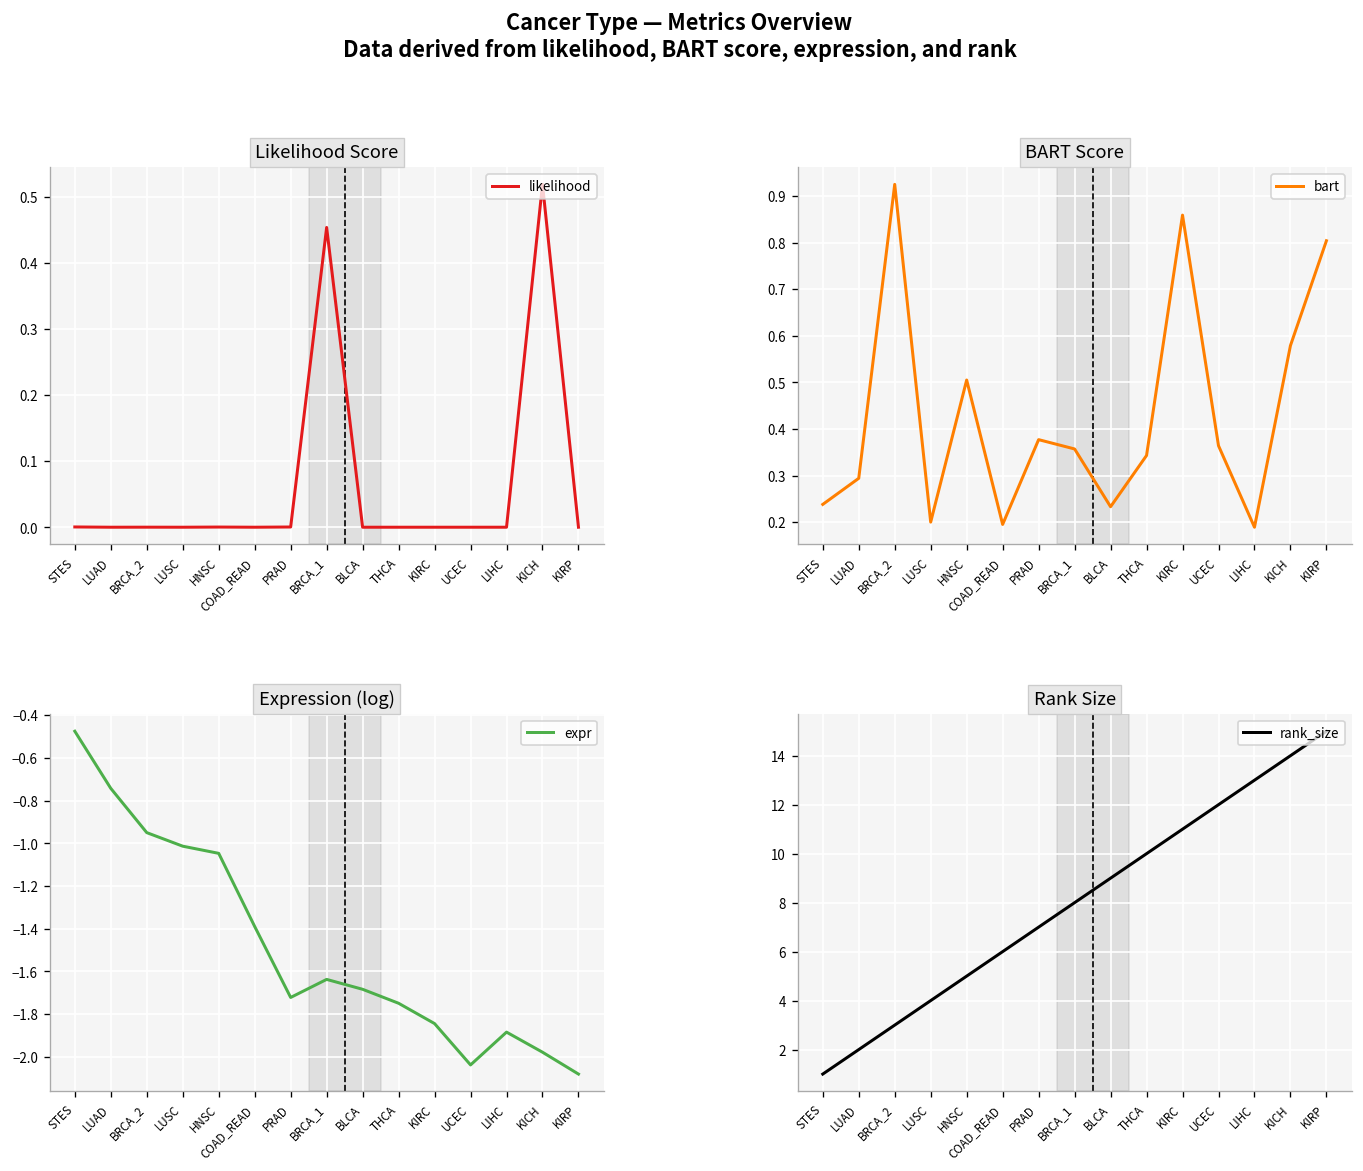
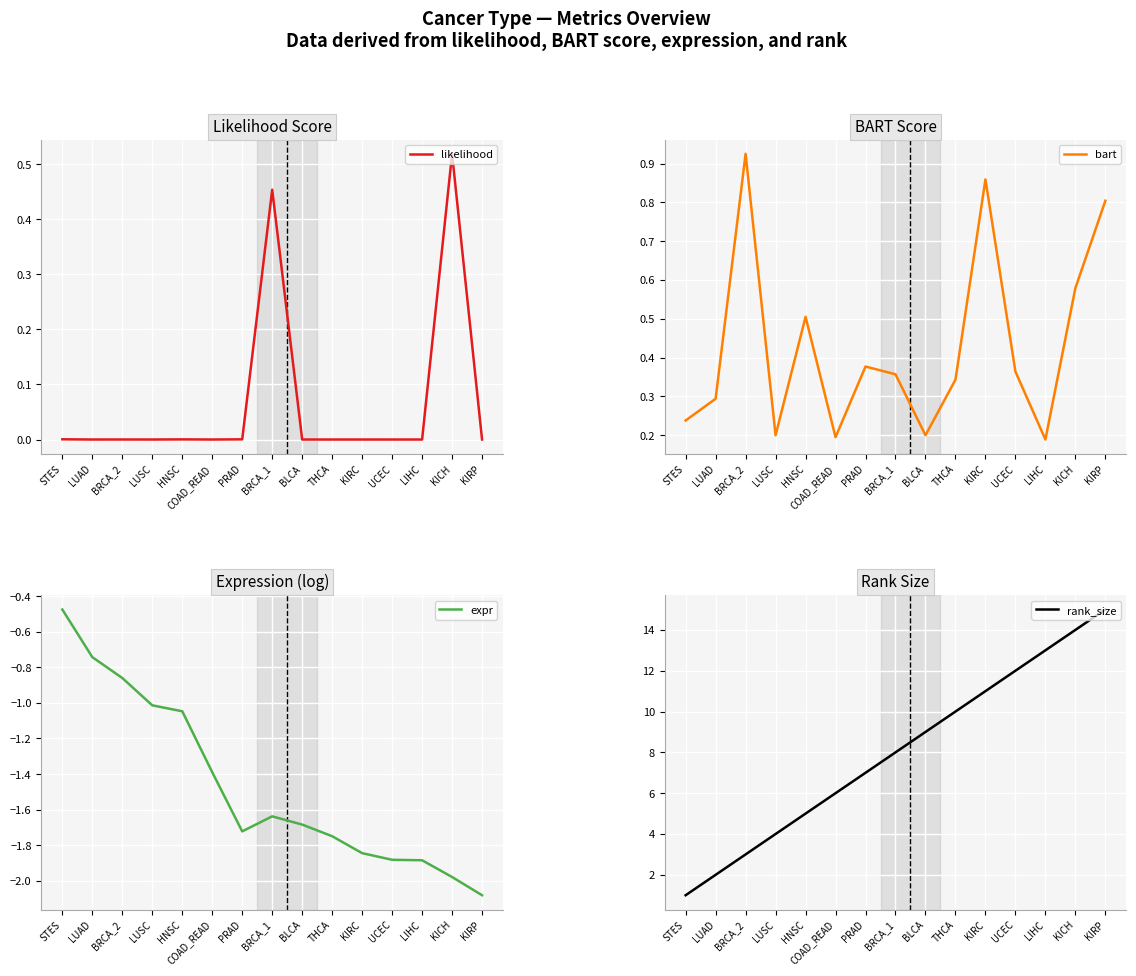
BART Score, BLCA: 0.23 -> 0.20
Expression (log), BRCA_2: -0.95 -> -0.86
Expression (log), UCEC: -2.04 -> -1.88
